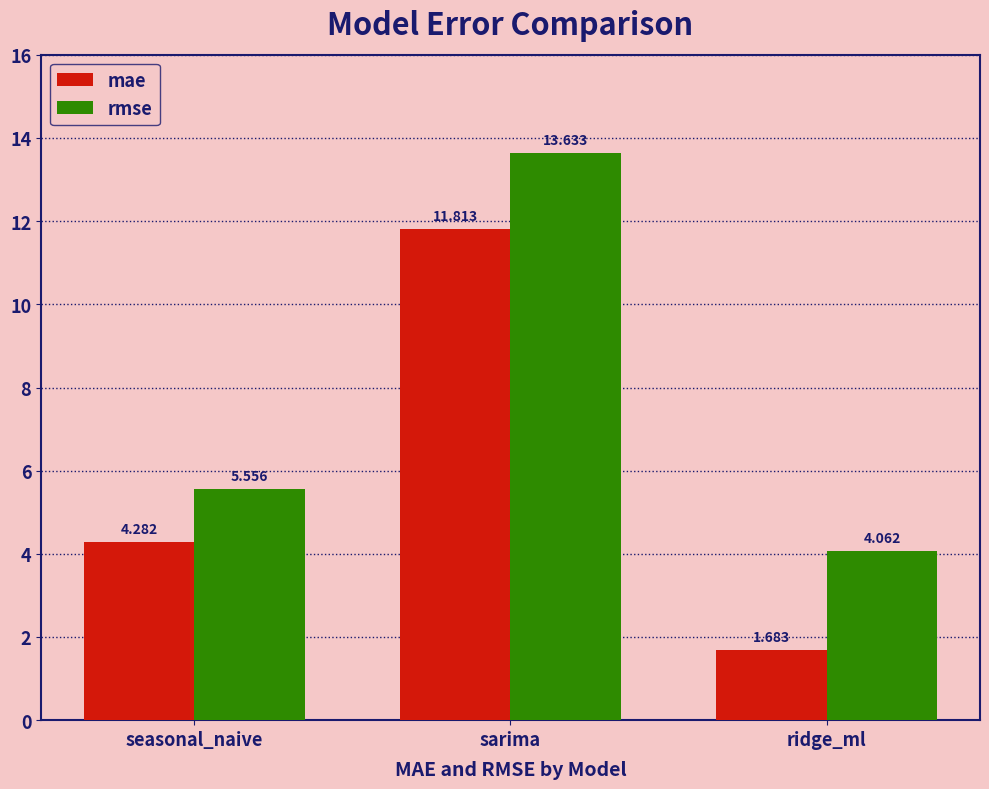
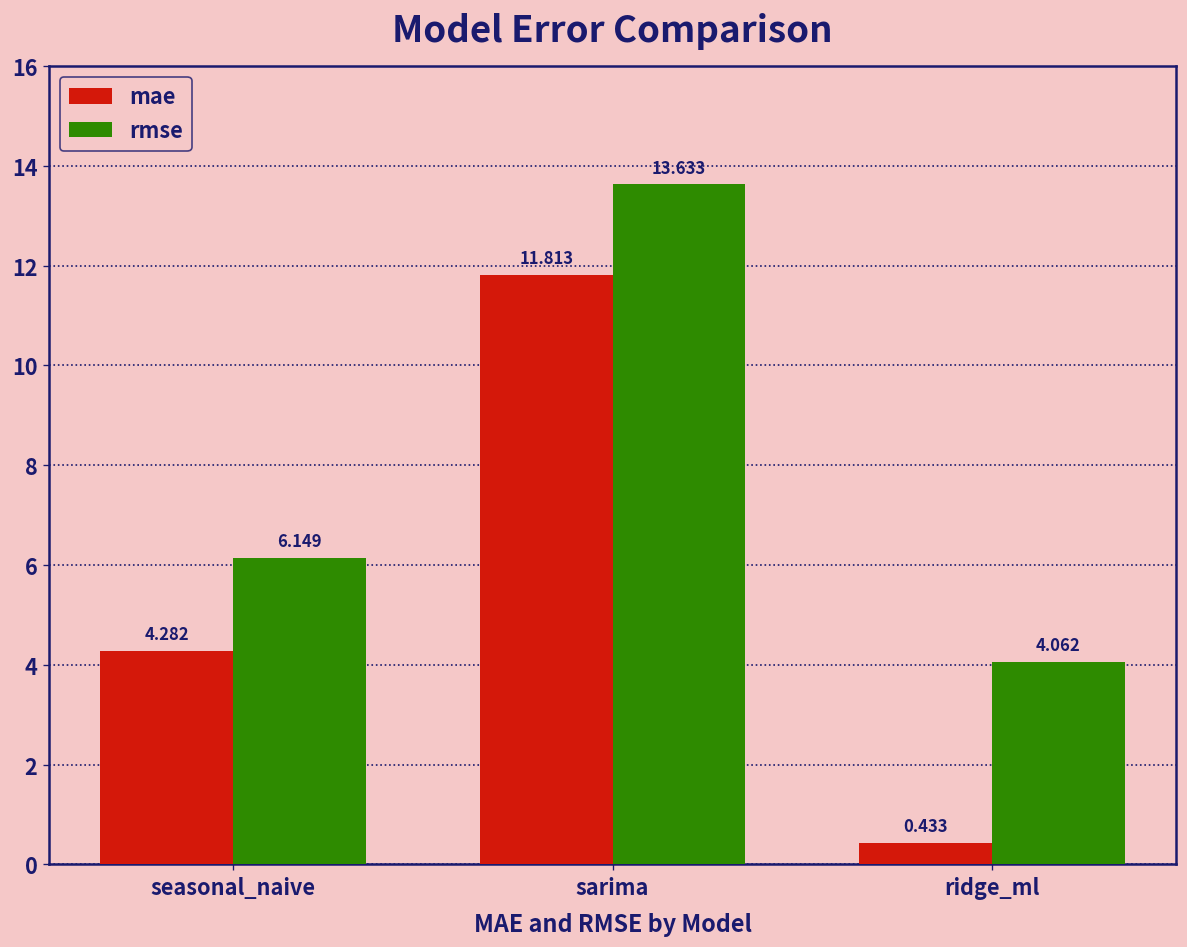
rmse, seasonal_naive: 5.556 -> 6.149
mae, ridge_ml: 1.683 -> 0.433
